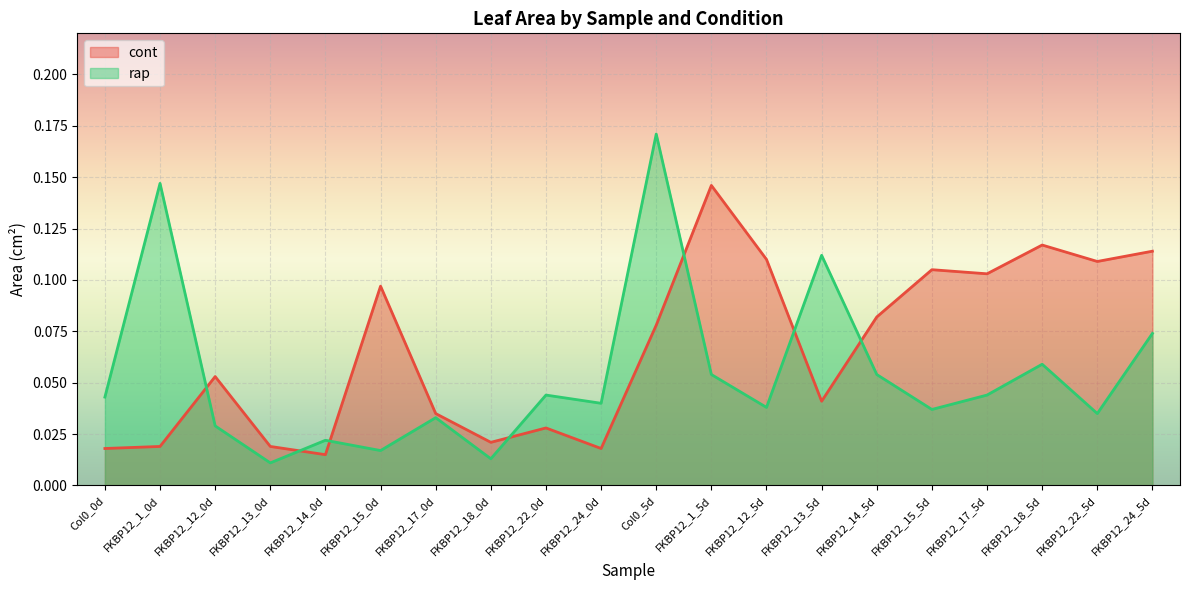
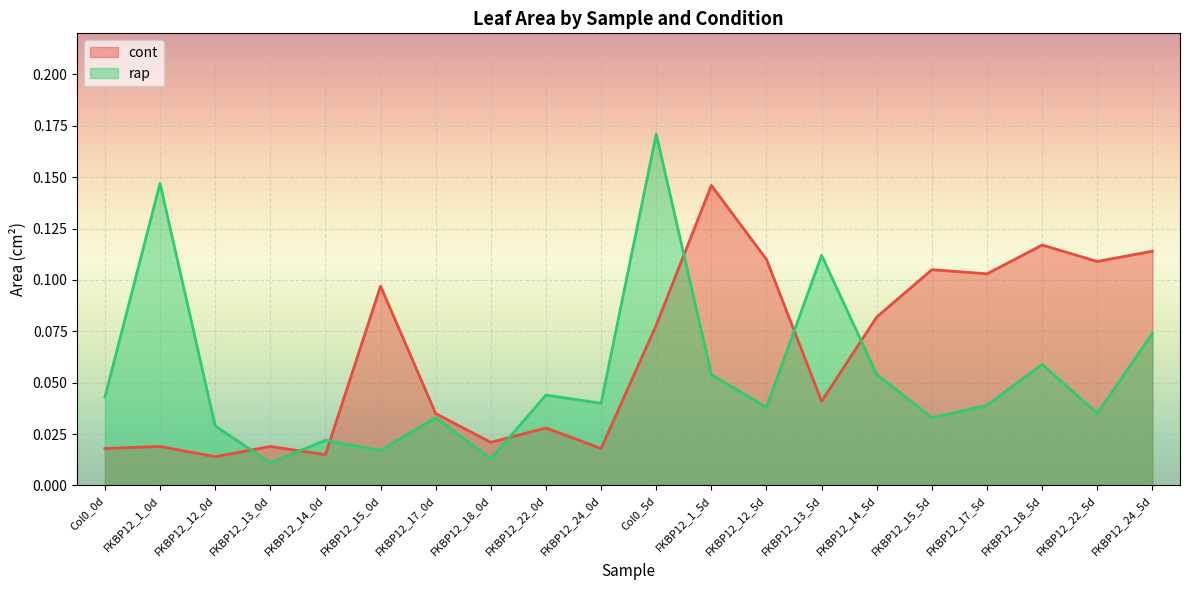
cont, FKBP12_12_0d: 0.053 -> 0.014
rap, FKBP12_15_5d: 0.037 -> 0.033
rap, FKBP12_17_5d: 0.044 -> 0.039
